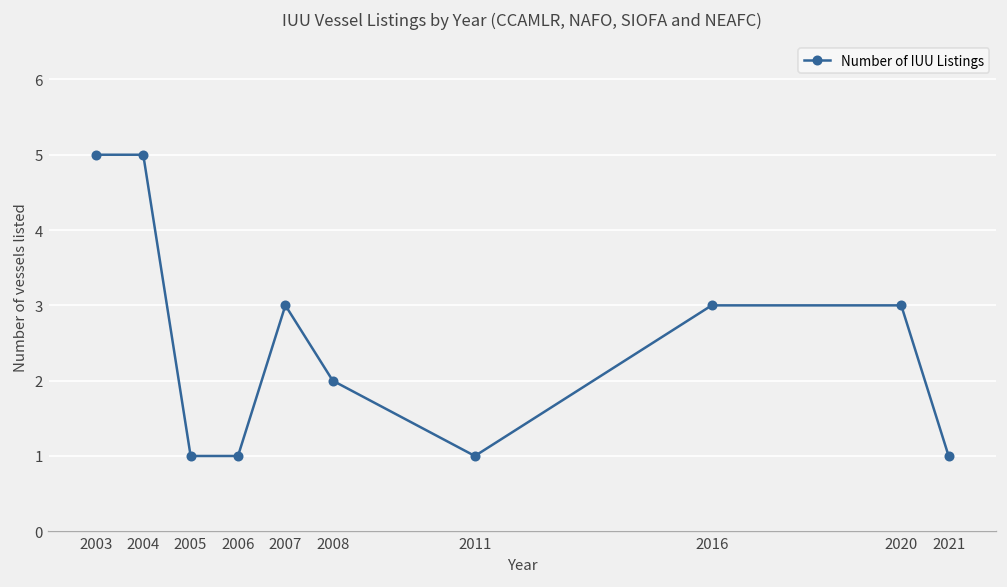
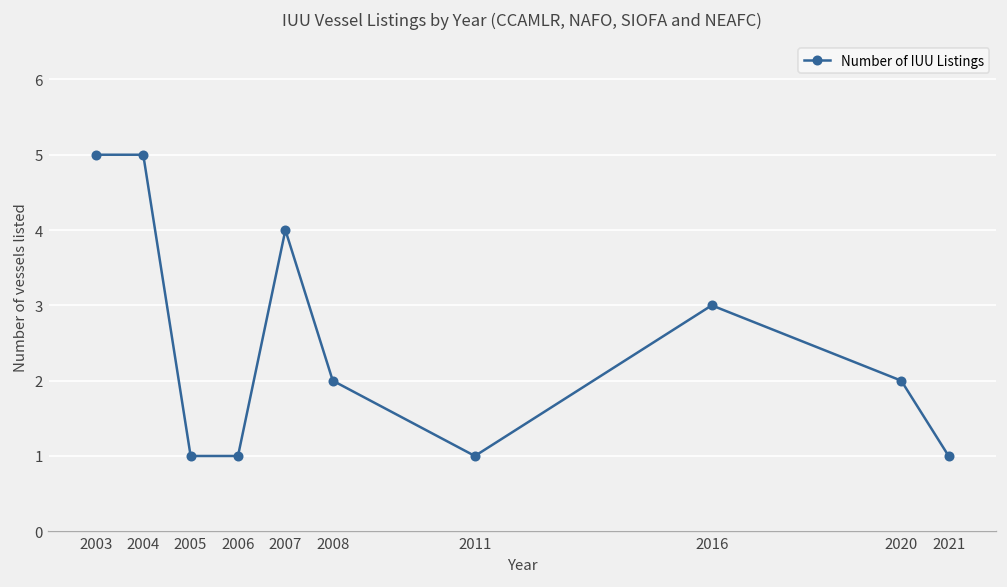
2007: 3 -> 4
2020: 3 -> 2
